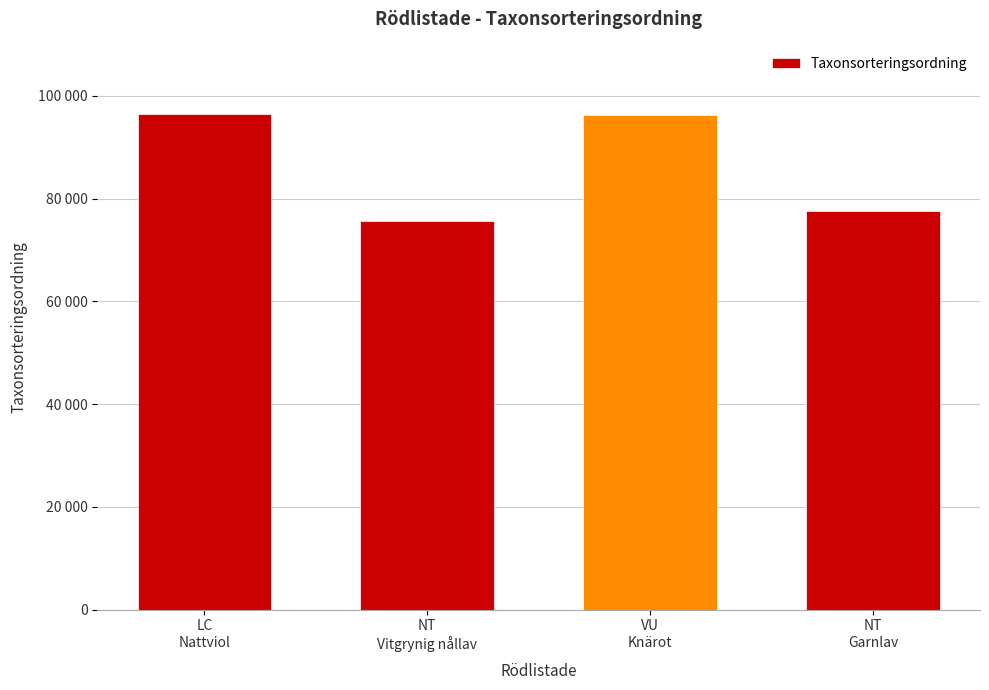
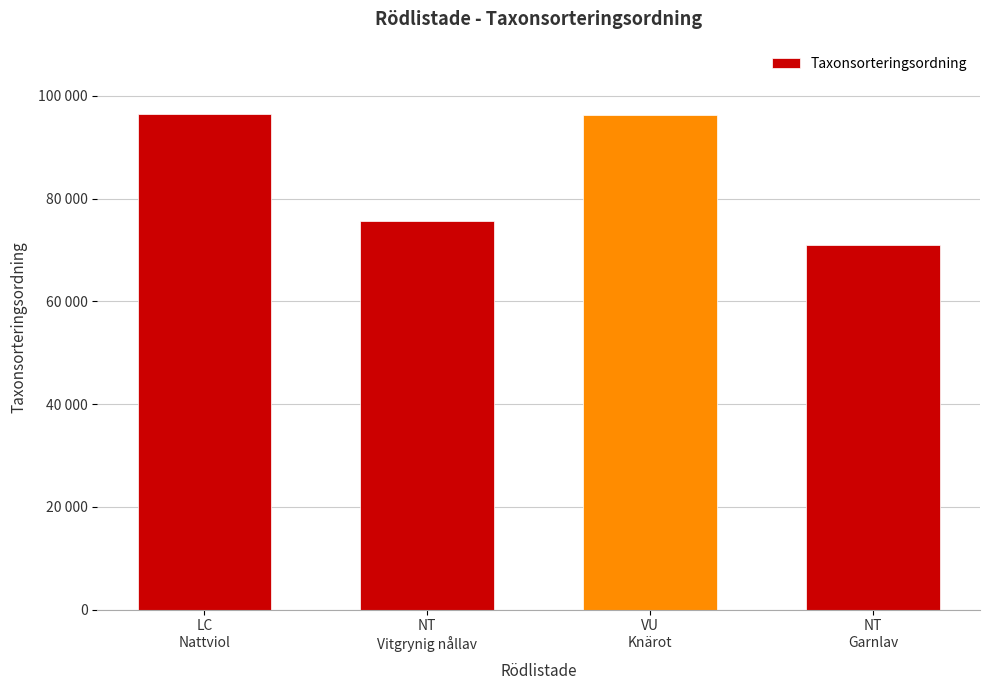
NT Garnlav: 78000 -> 71000
